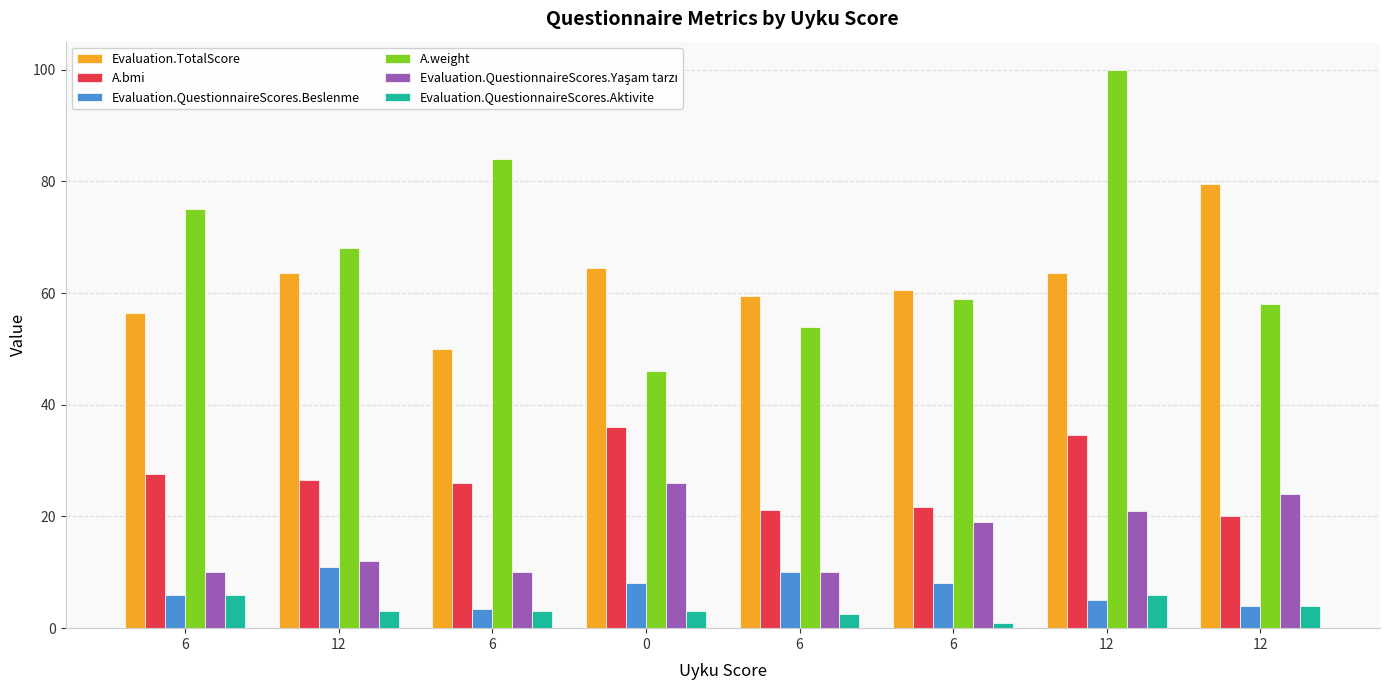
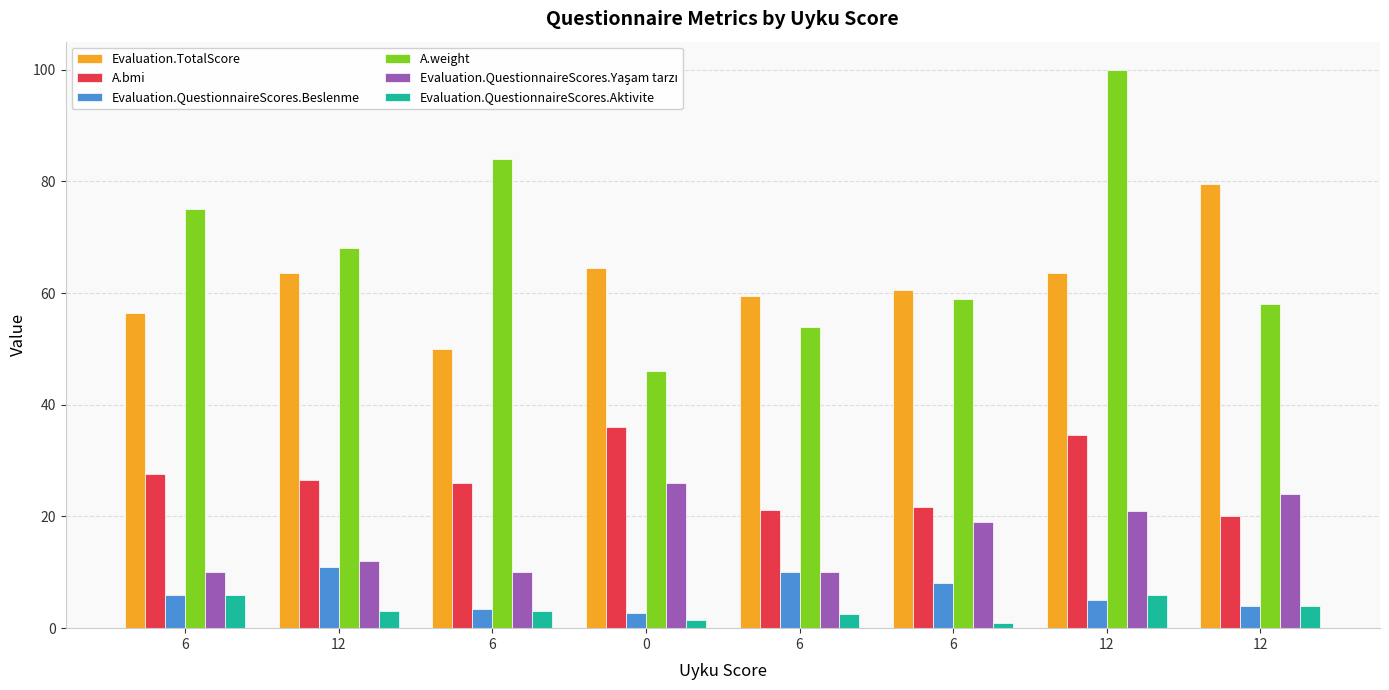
Evaluation.QuestionnaireScores.Beslenme, 0: 8 -> 3
Evaluation.QuestionnaireScores.Aktivite, 0: 3 -> 2
